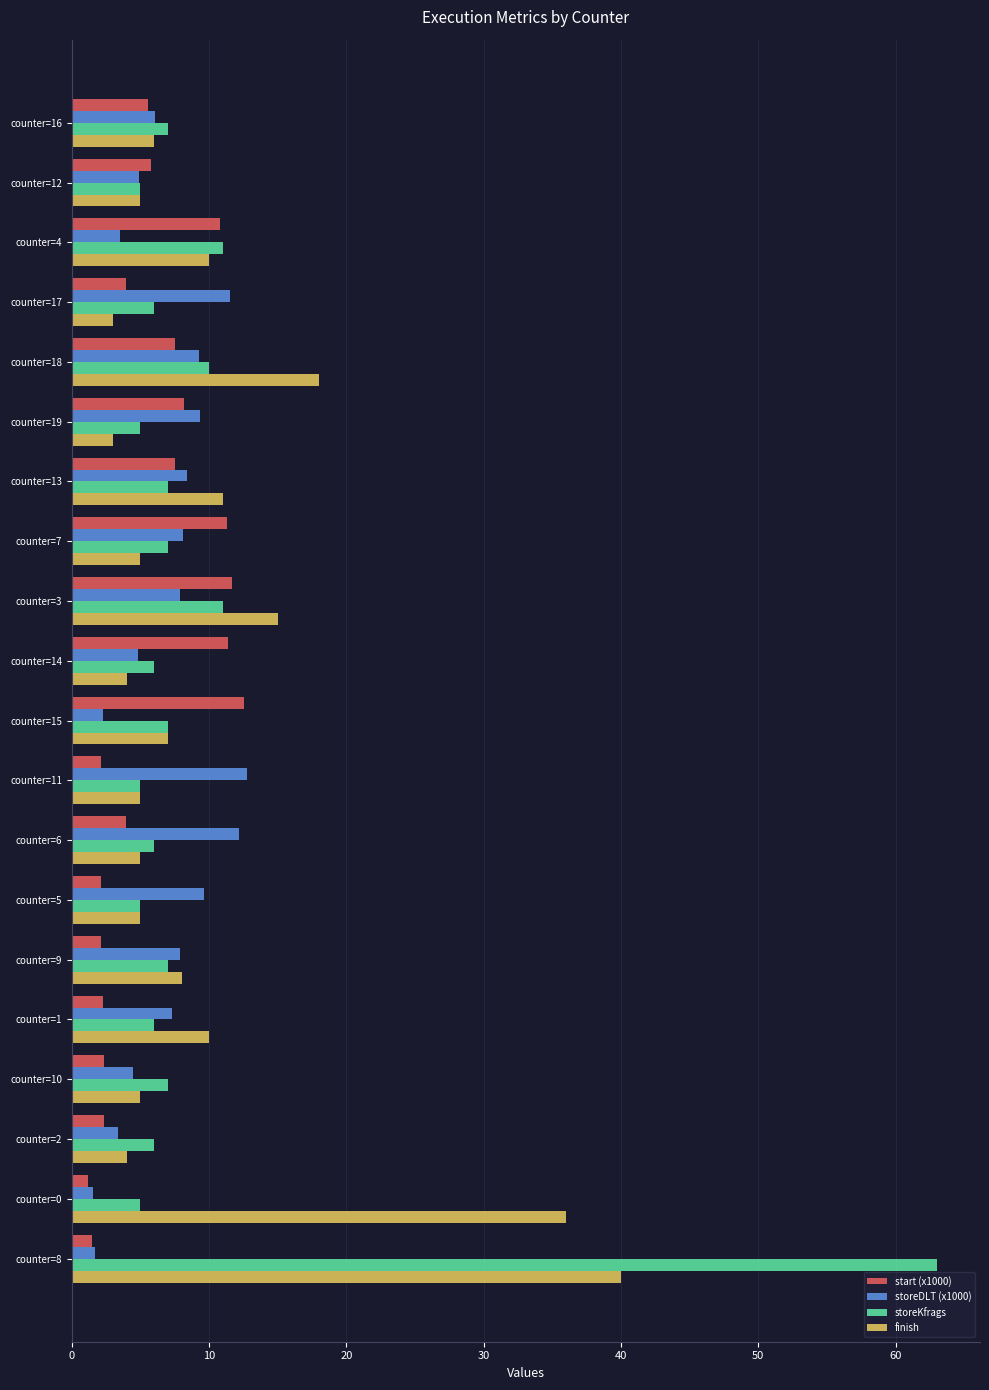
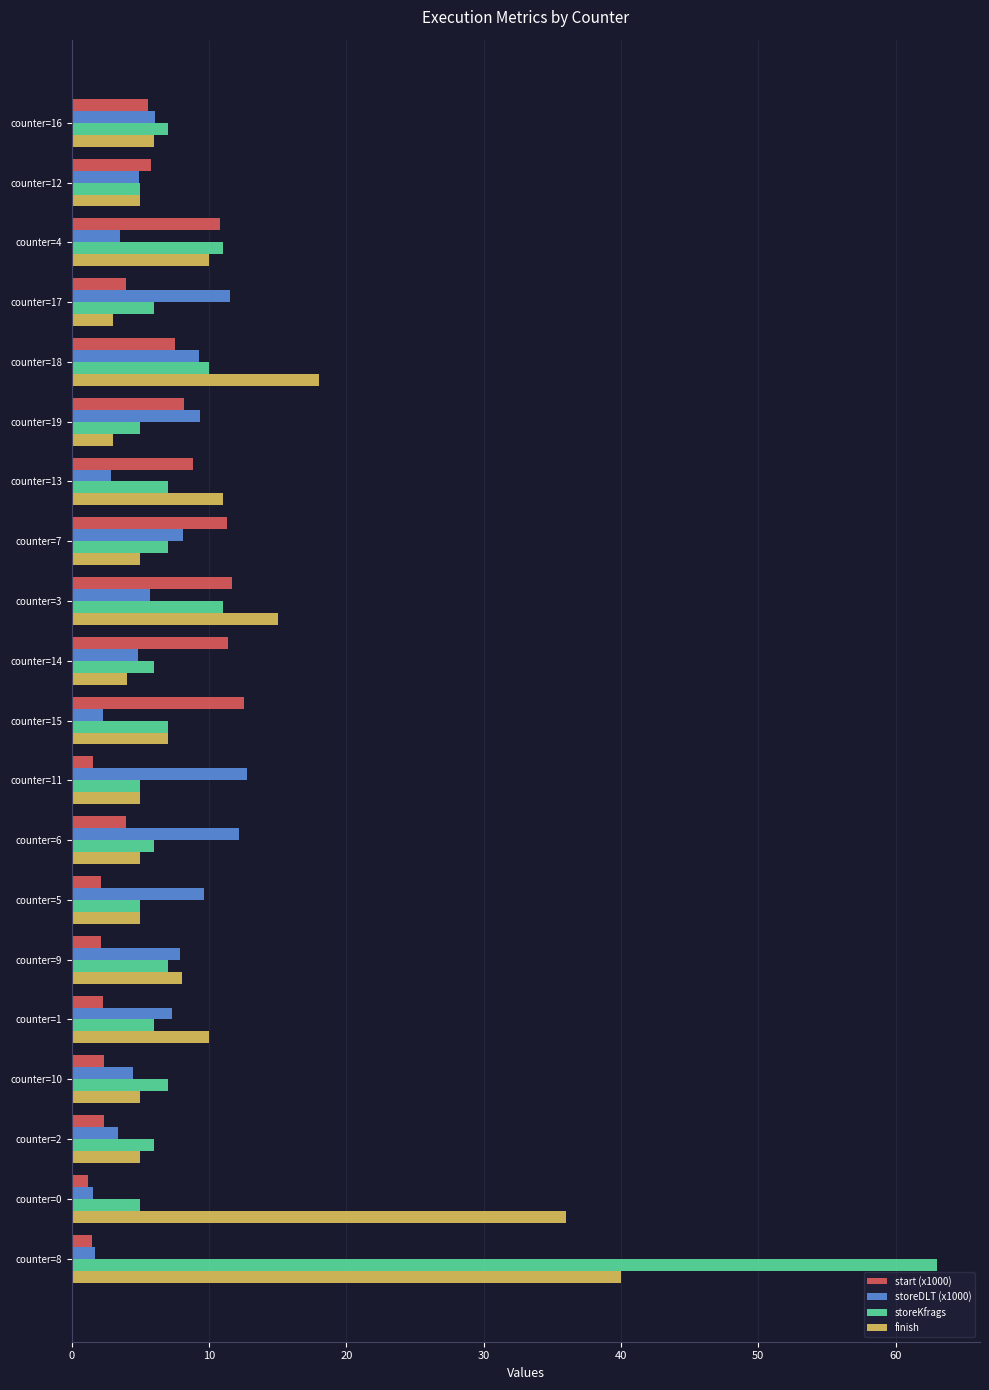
start (x1000), counter=13: 7.5 -> 8.8
storeDLT (x1000), counter=13: 8.4 -> 2.8
storeDLT (x1000), counter=3: 7.9 -> 5.7
start (x1000), counter=11: 2.1 -> 1.5
finish, counter=2: 4 -> 5
